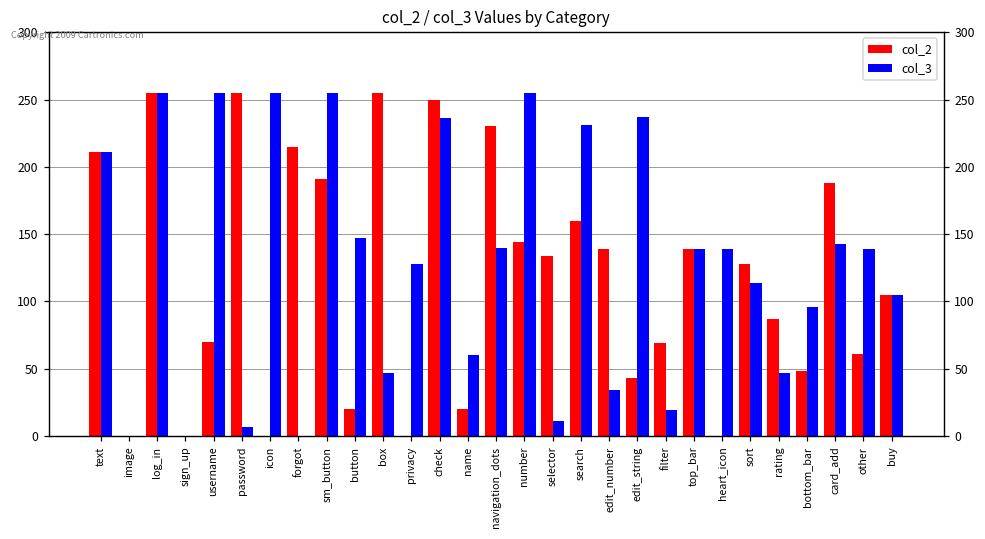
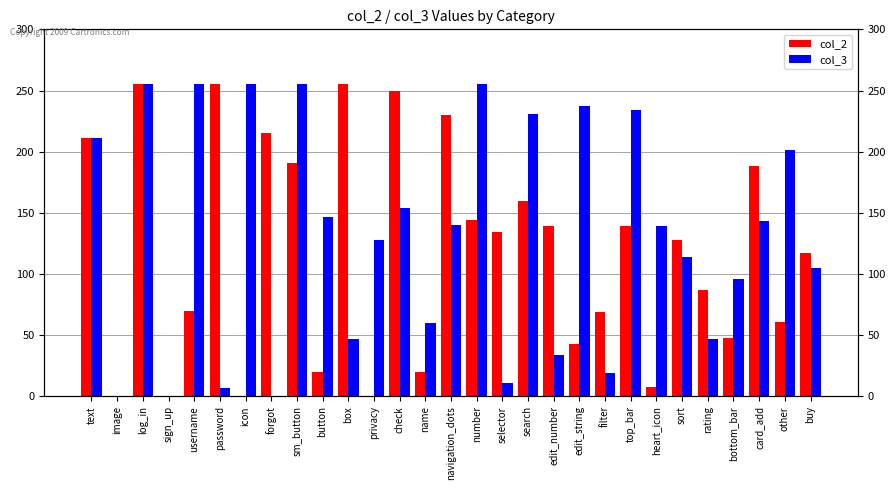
col_3, check: 236 -> 154
col_3, top_bar: 139 -> 234
col_2, heart_icon: 0 -> 8
col_3, other: 139 -> 201
col_2, buy: 105 -> 117
